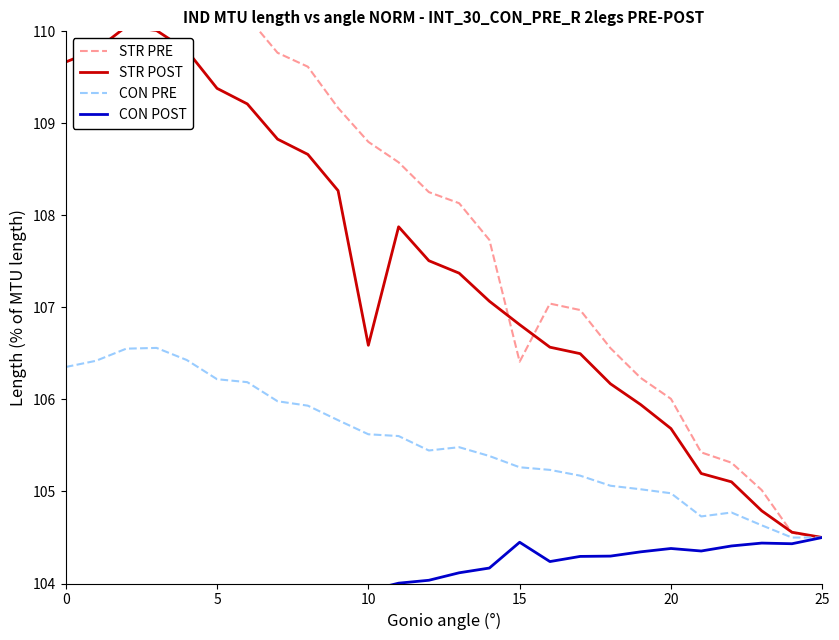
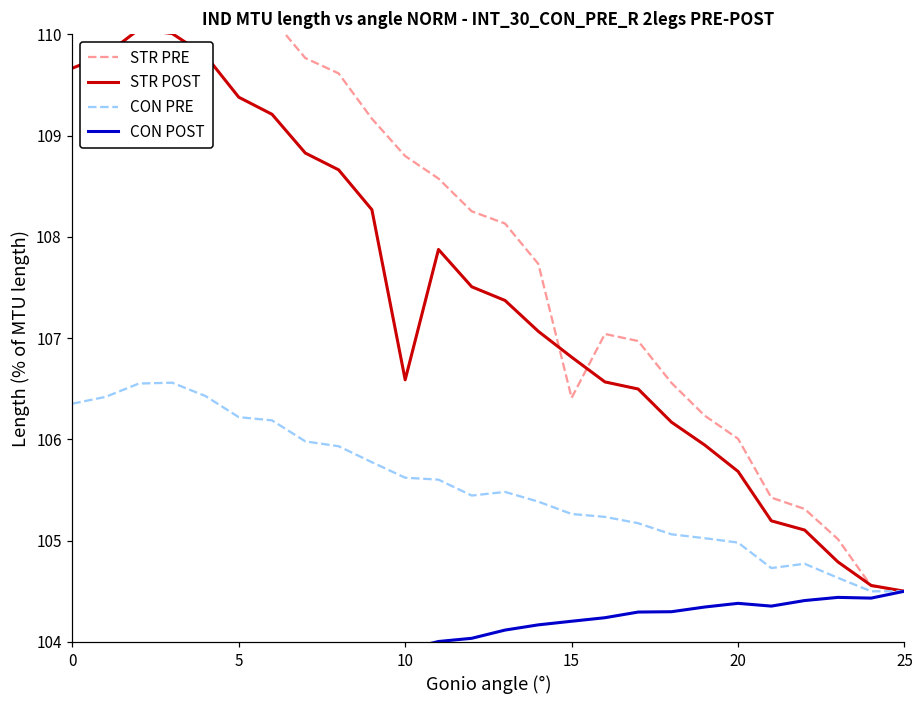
CON POST, 15: 104.4 -> 104.2
